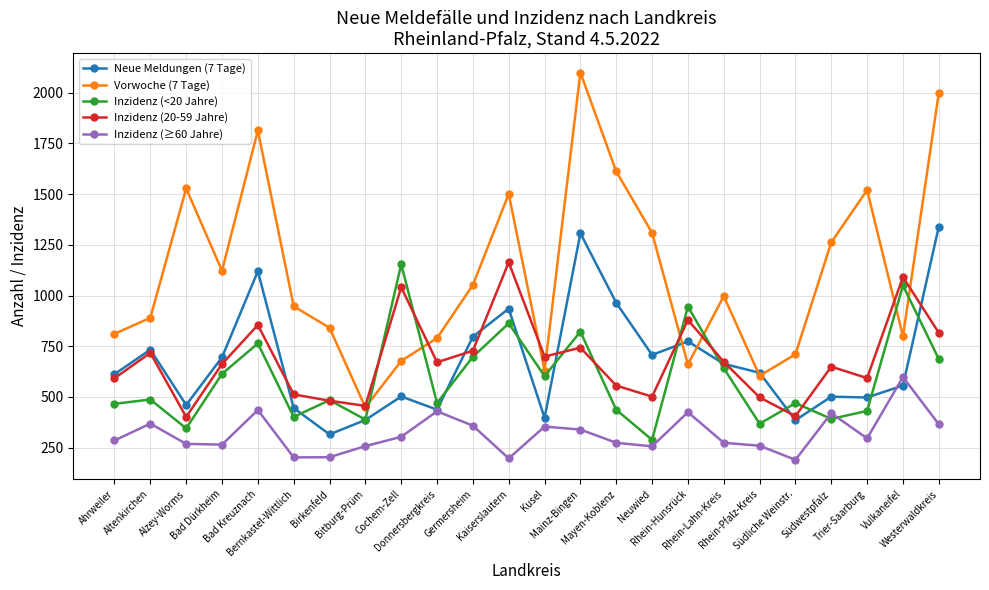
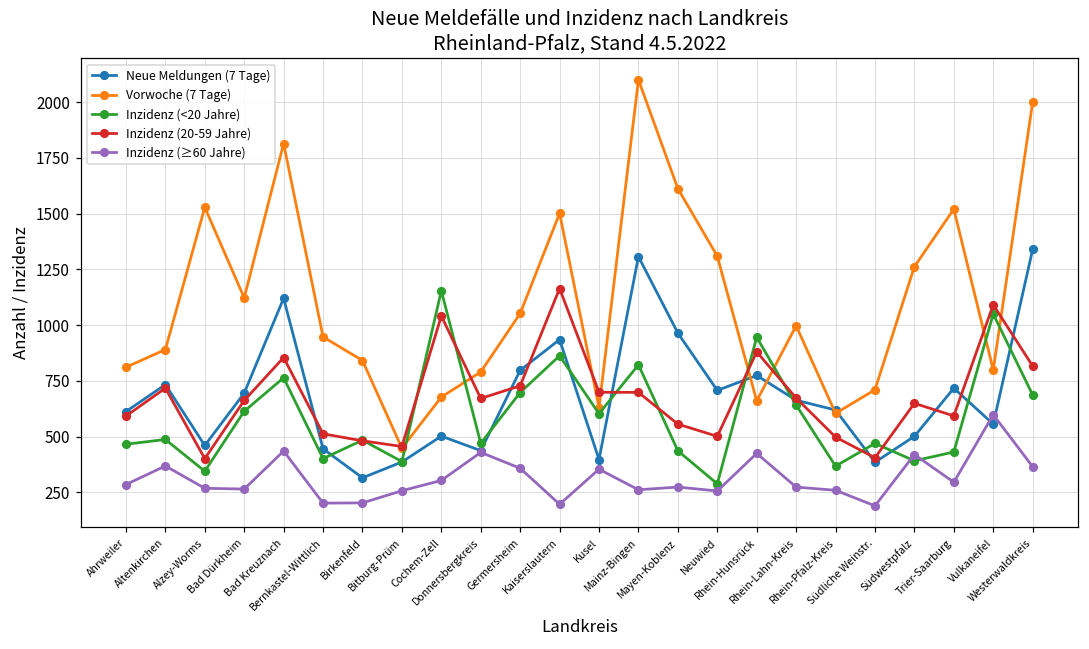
Inzidenz (20-59 Jahre), Mainz-Bingen: 740 -> 700
Inzidenz (≥60 Jahre), Mainz-Bingen: 340 -> 260
Neue Meldungen (7 Tage), Trier-Saarburg: 500 -> 720
